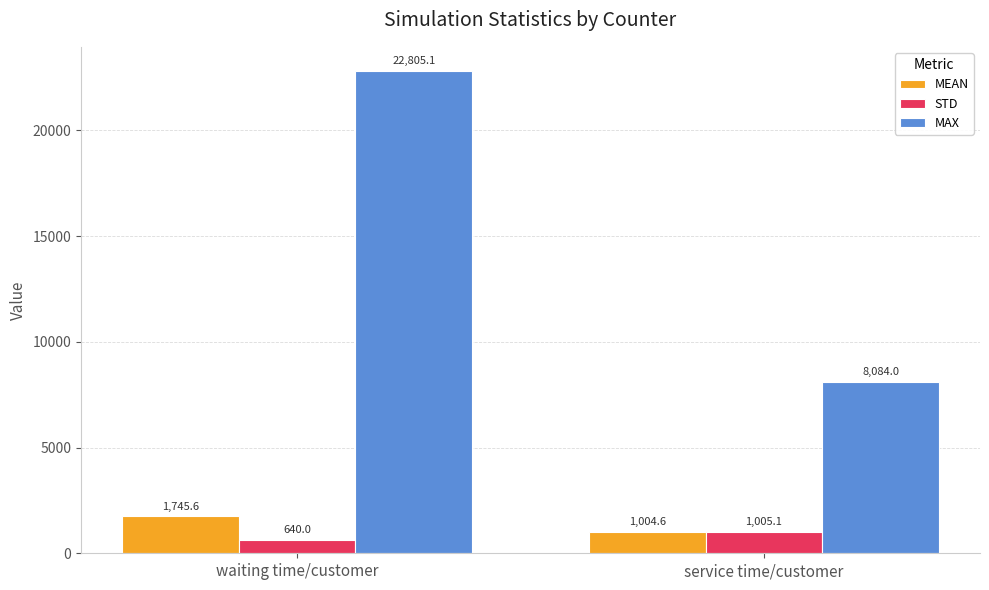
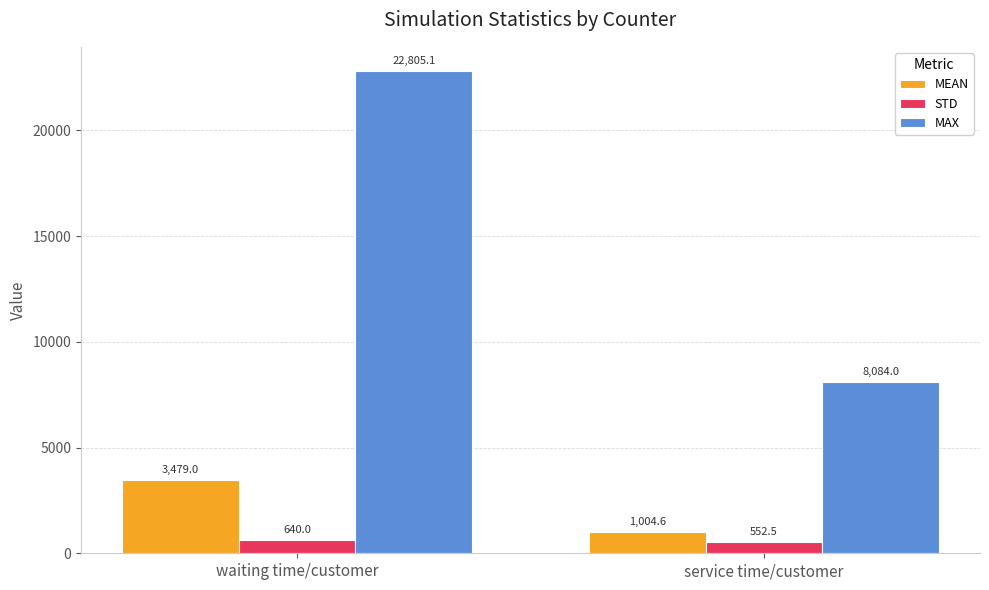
MEAN, waiting time/customer: 1,745.6 -> 3,479.0
STD, service time/customer: 1,005.1 -> 552.5
